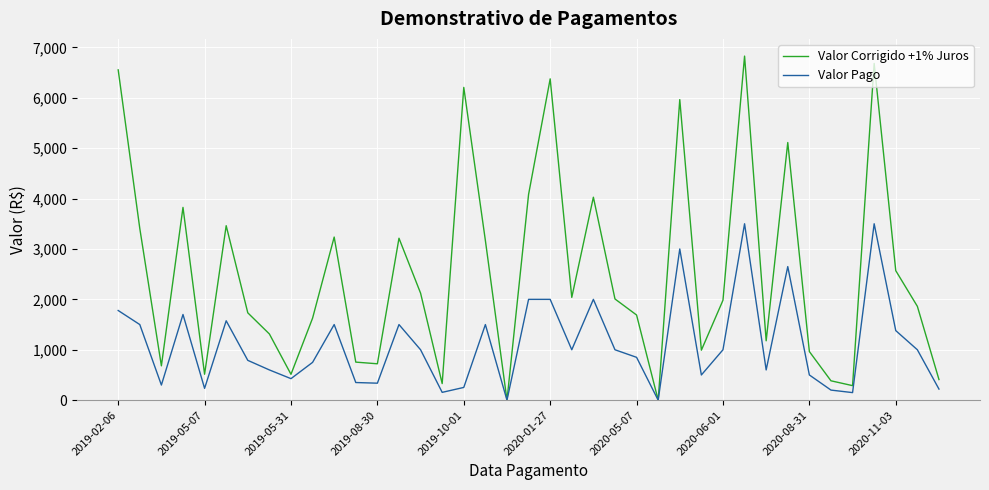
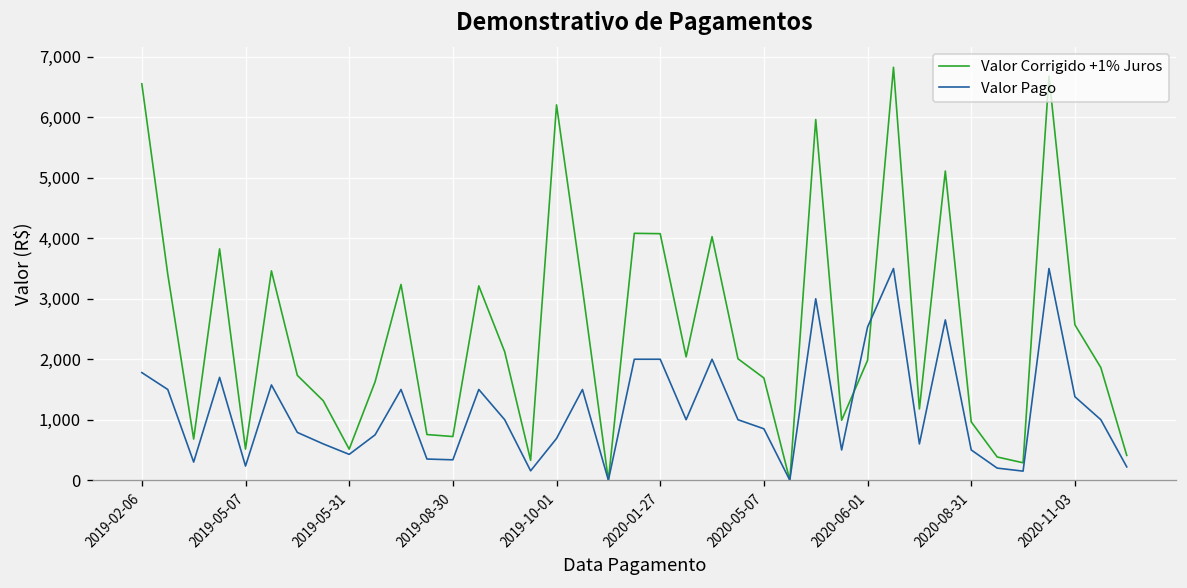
Valor Pago, 2019-10-01: 300 -> 700
Valor Corrigido +1% Juros, 2020-01-27: 6,400 -> 4,100
Valor Pago, 2020-06-01: 1,000 -> 2,500
